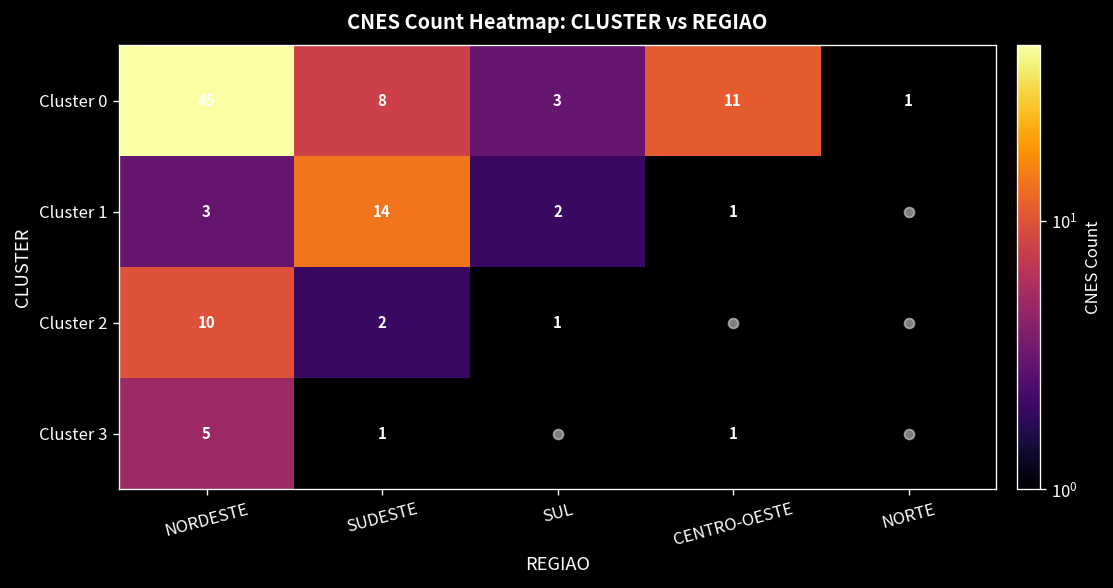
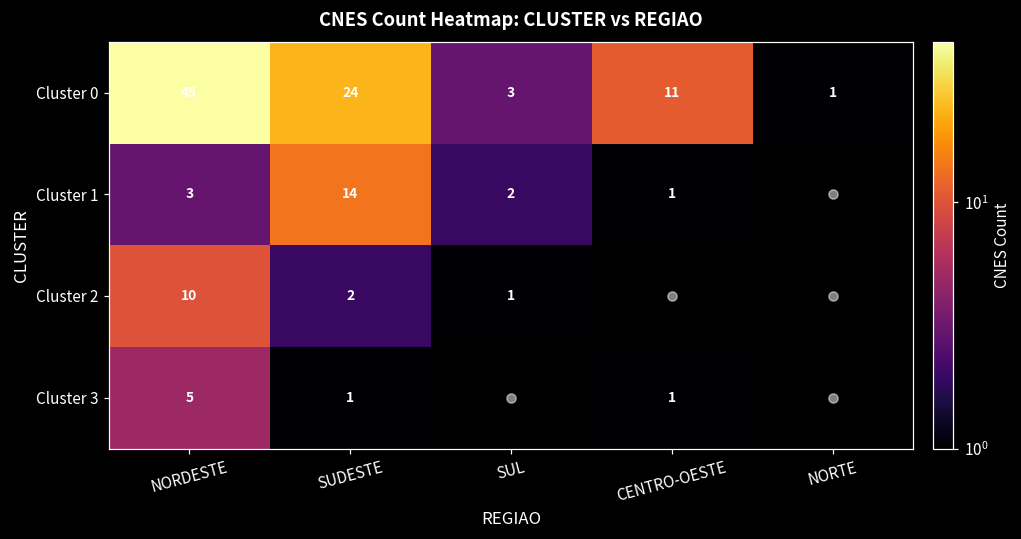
Cluster 0, SUDESTE: 8 -> 24
